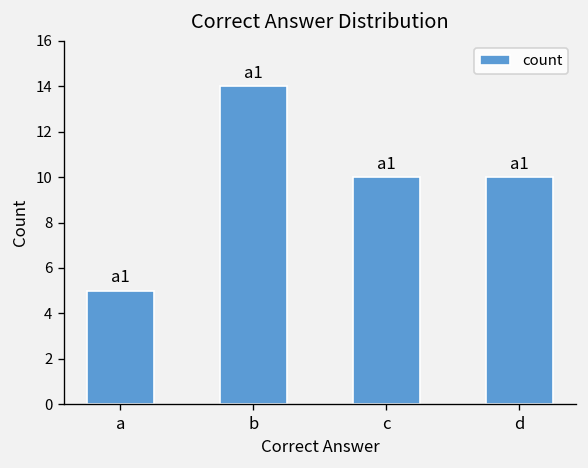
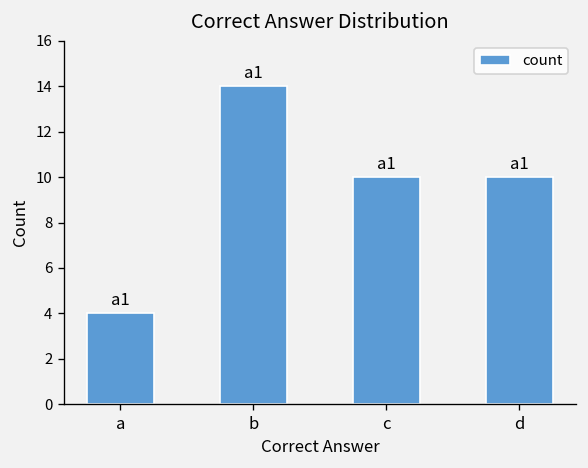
a: 5 -> 4
